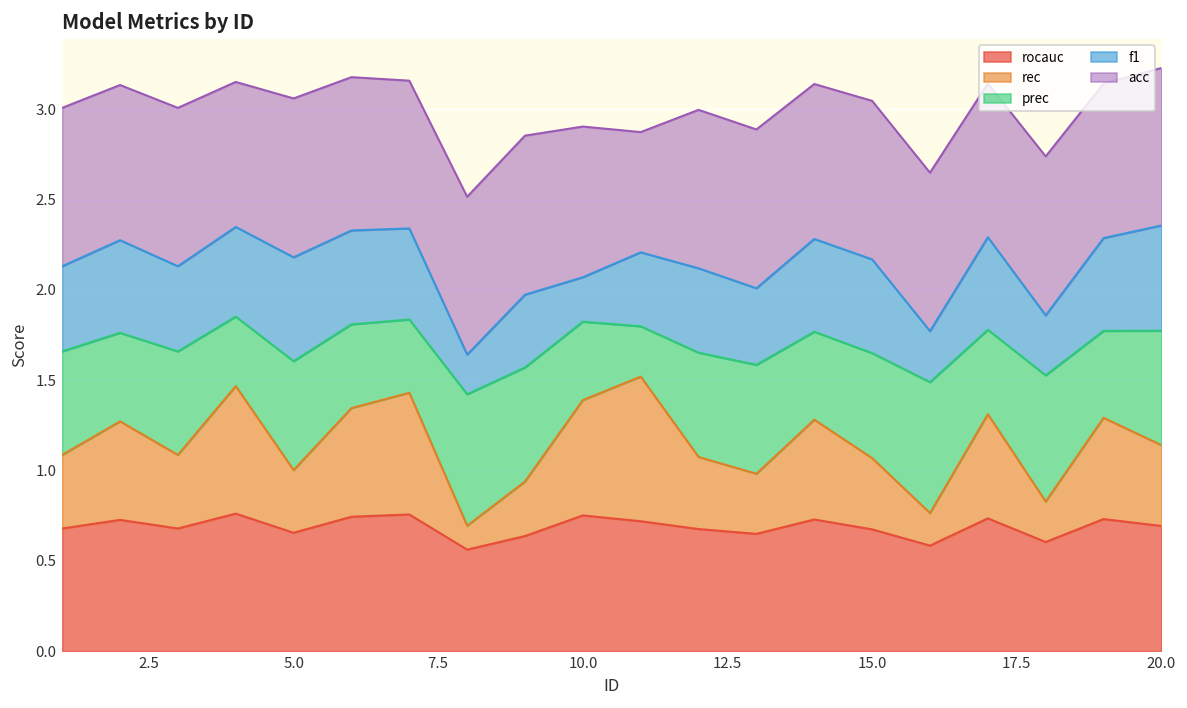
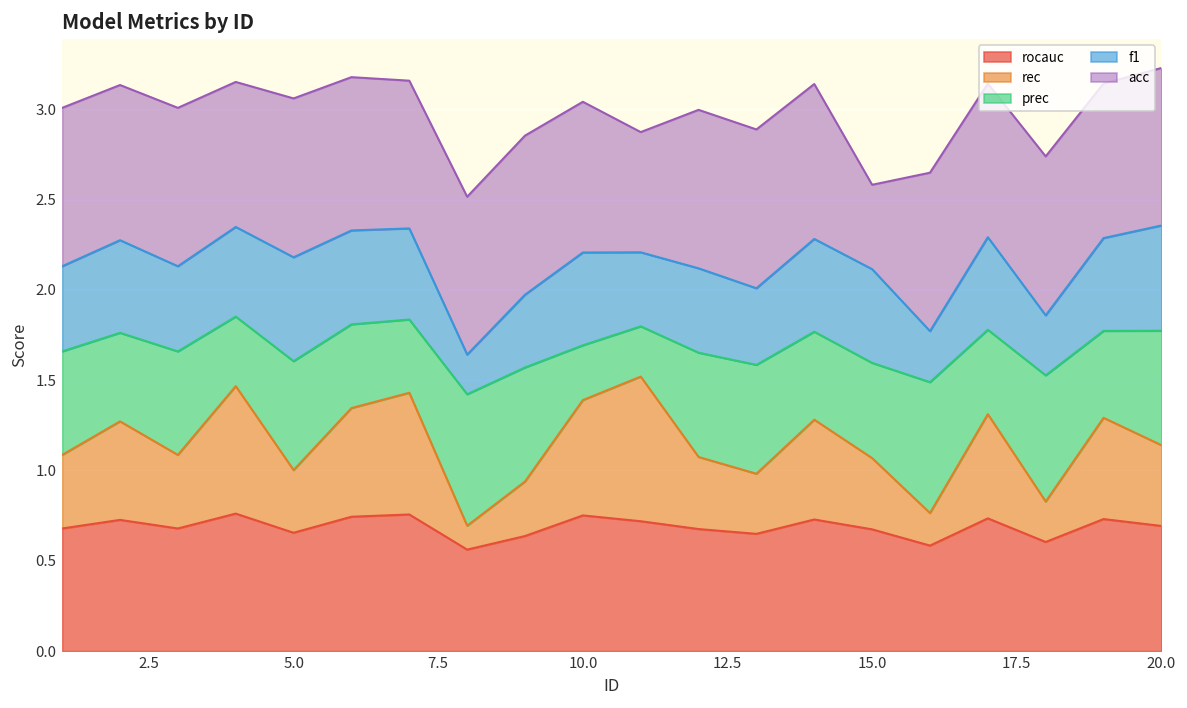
prec, 10.0: 0.43 -> 0.30
f1, 10.0: 0.25 -> 0.51
prec, 15.0: 0.58 -> 0.53
acc, 15.0: 0.88 -> 0.47
